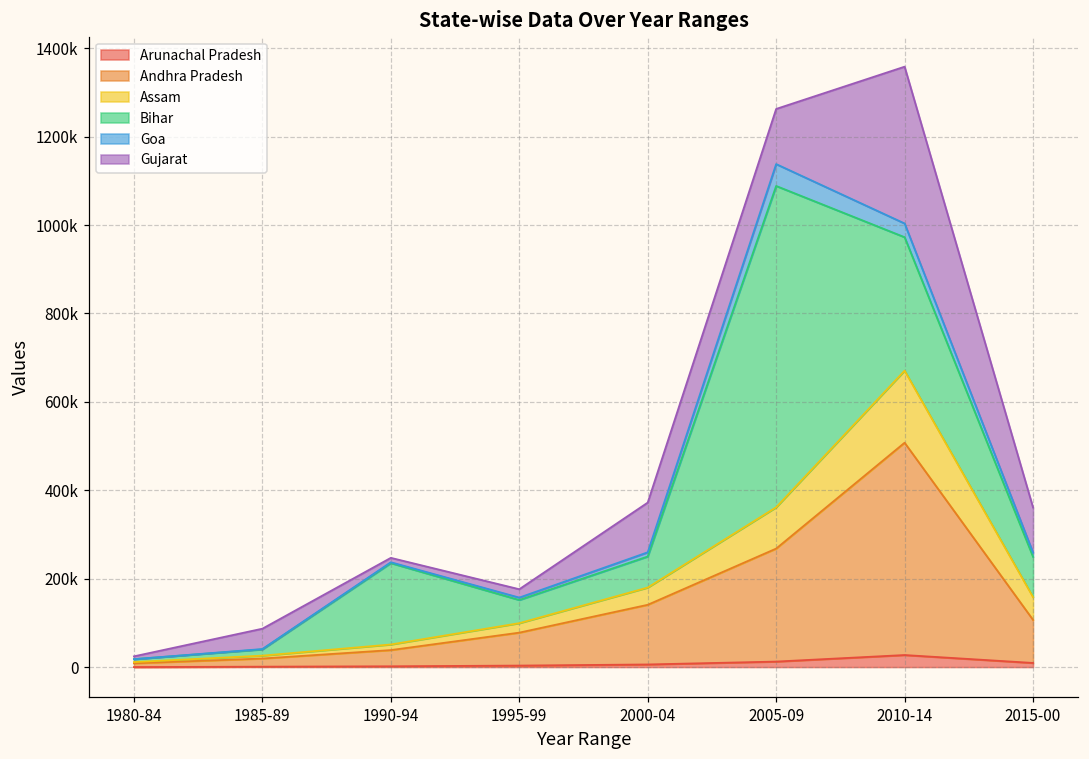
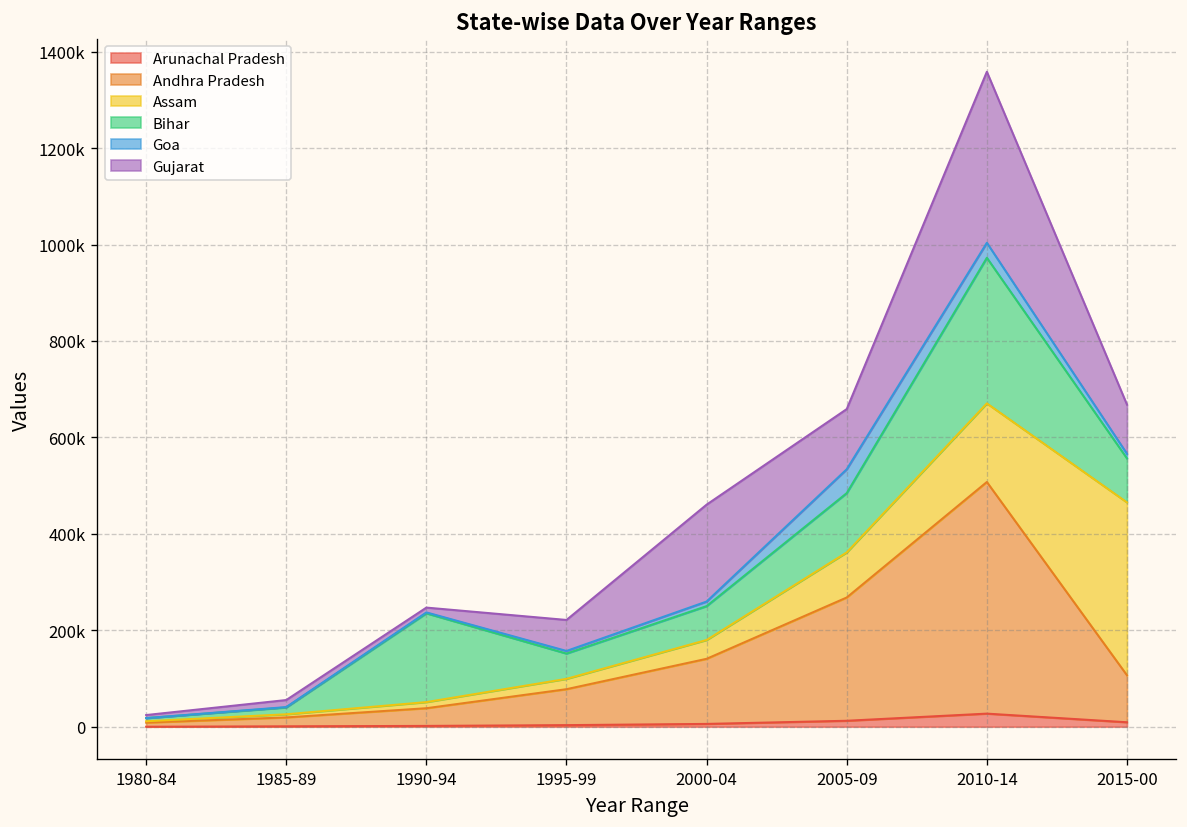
Gujarat, 1985-89: 50000 -> 10000
Gujarat, 1995-99: 20000 -> 60000
Gujarat, 2000-04: 110000 -> 200000
Bihar, 2005-09: 730000 -> 120000
Assam, 2015-00: 50000 -> 360000
